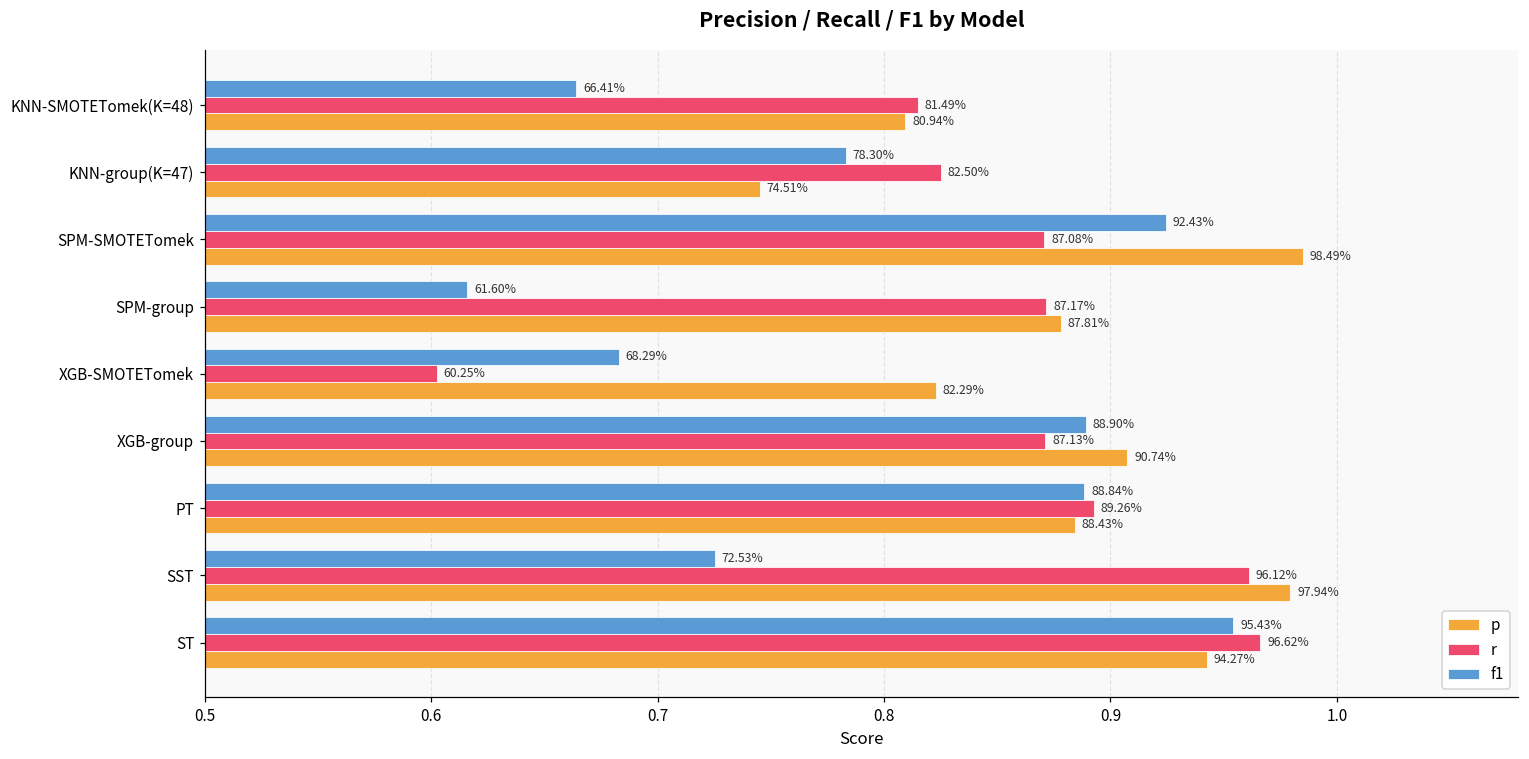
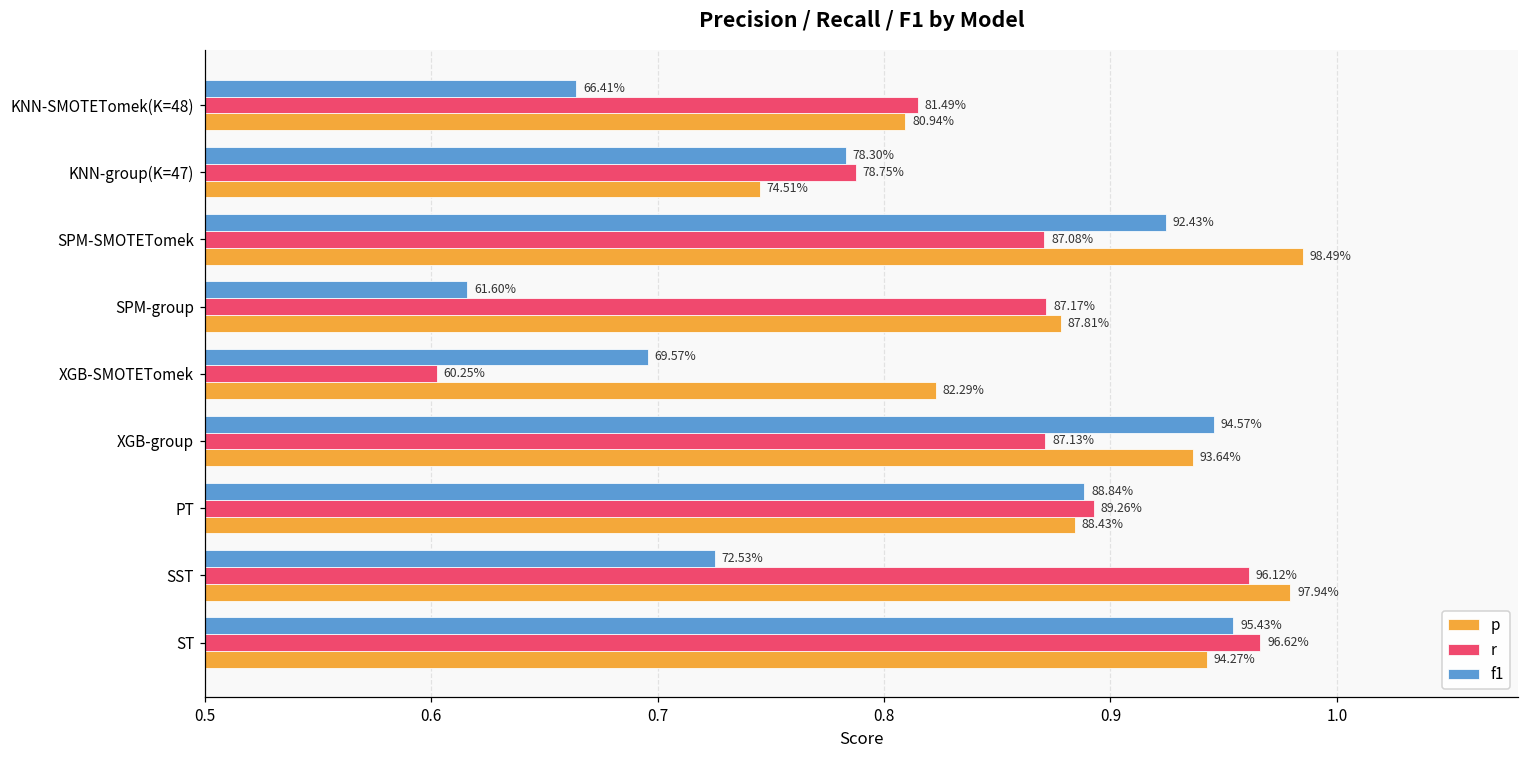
r, KNN-group(K=47): 82.50% -> 78.75%
f1, XGB-SMOTETomek: 68.29% -> 69.57%
f1, XGB-group: 88.90% -> 94.57%
p, XGB-group: 90.74% -> 93.64%
